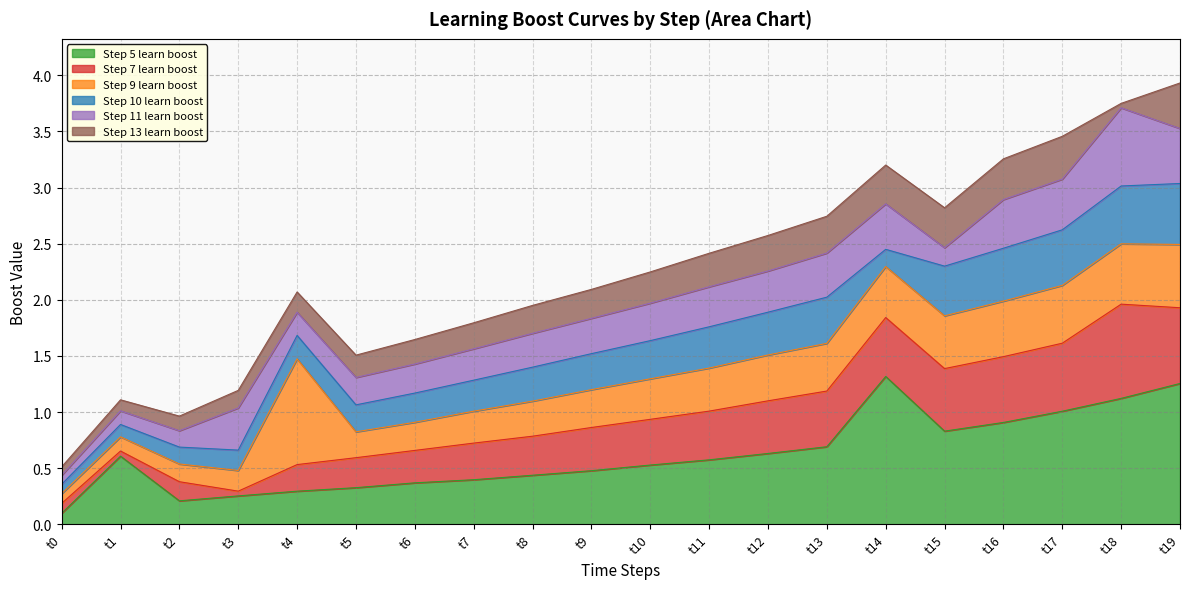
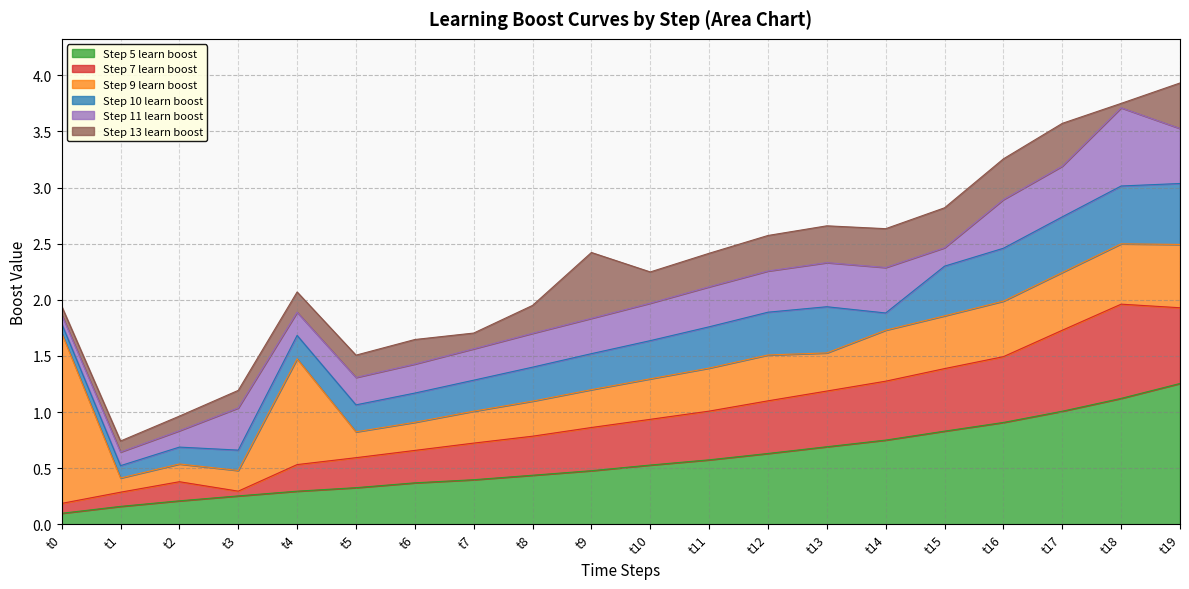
Step 9 learn boost, t0: 0.09 -> 1.52
Step 5 learn boost, t1: 0.61 -> 0.16
Step 7 learn boost, t1: 0.05 -> 0.13
Step 13 learn boost, t7: 0.23 -> 0.14
Step 13 learn boost, t9: 0.26 -> 0.59
Step 9 learn boost, t13: 0.42 -> 0.34
Step 5 learn boost, t14: 1.32 -> 0.75
Step 7 learn boost, t17: 0.61 -> 0.72
